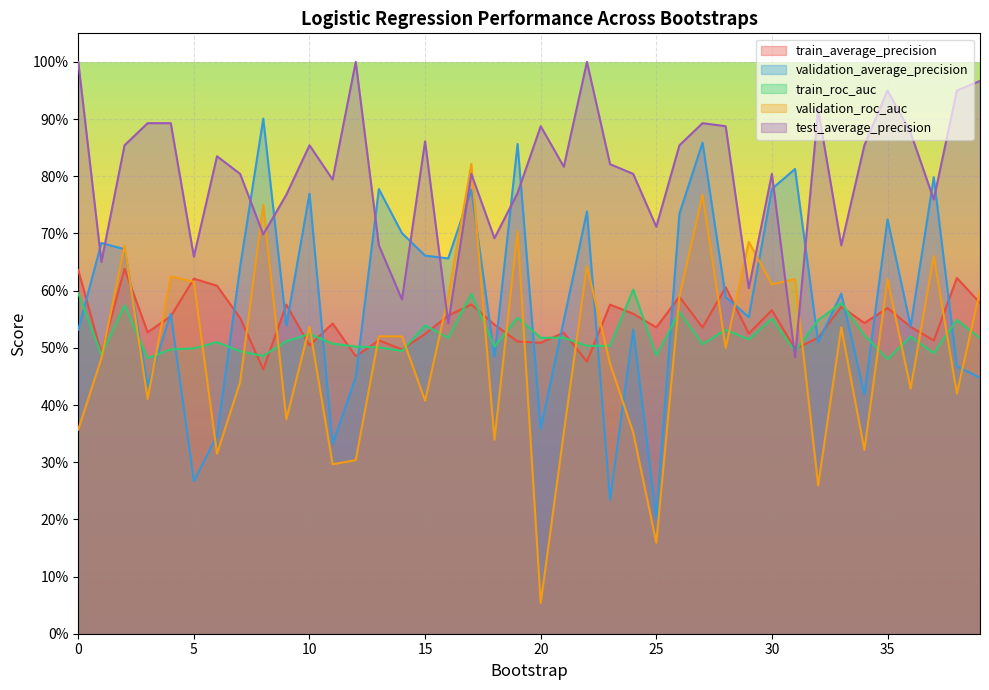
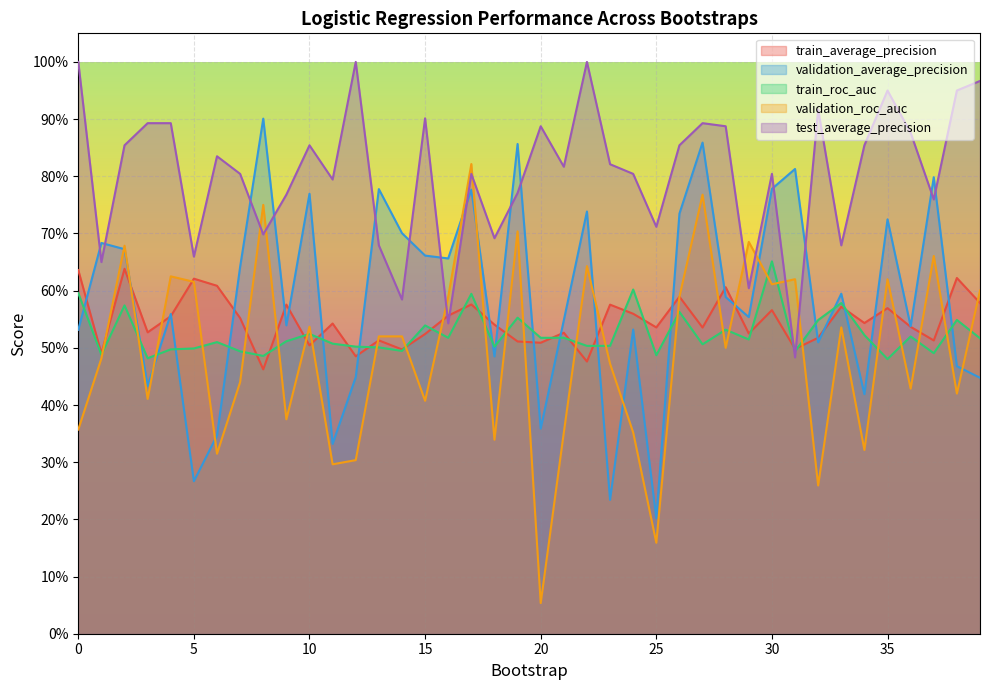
test_average_precision, 15: 86% -> 90%
train_roc_auc, 30: 55% -> 65%
